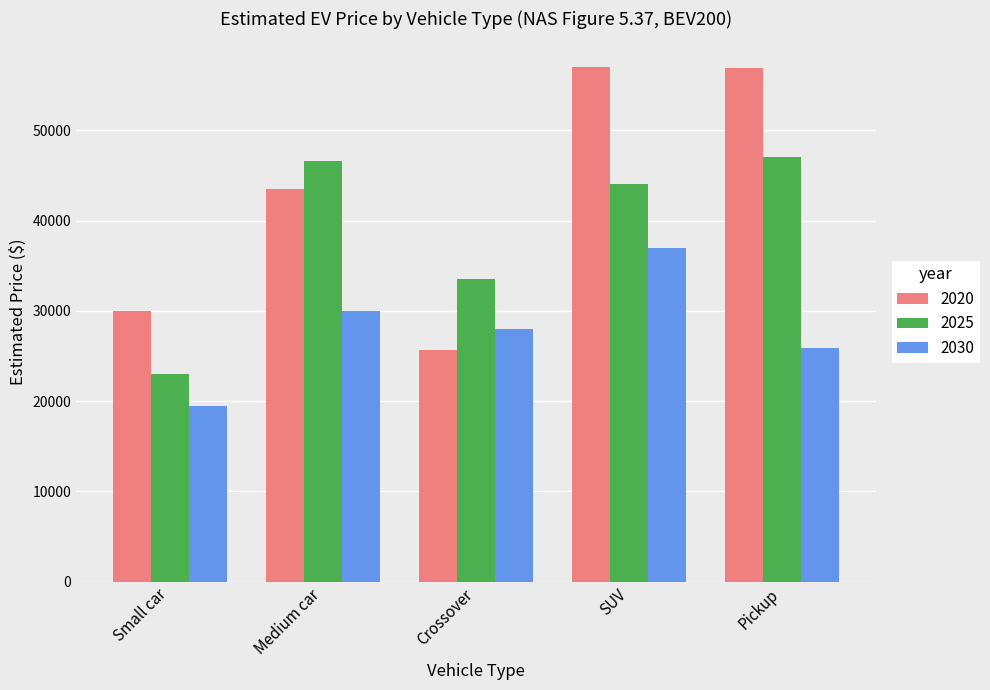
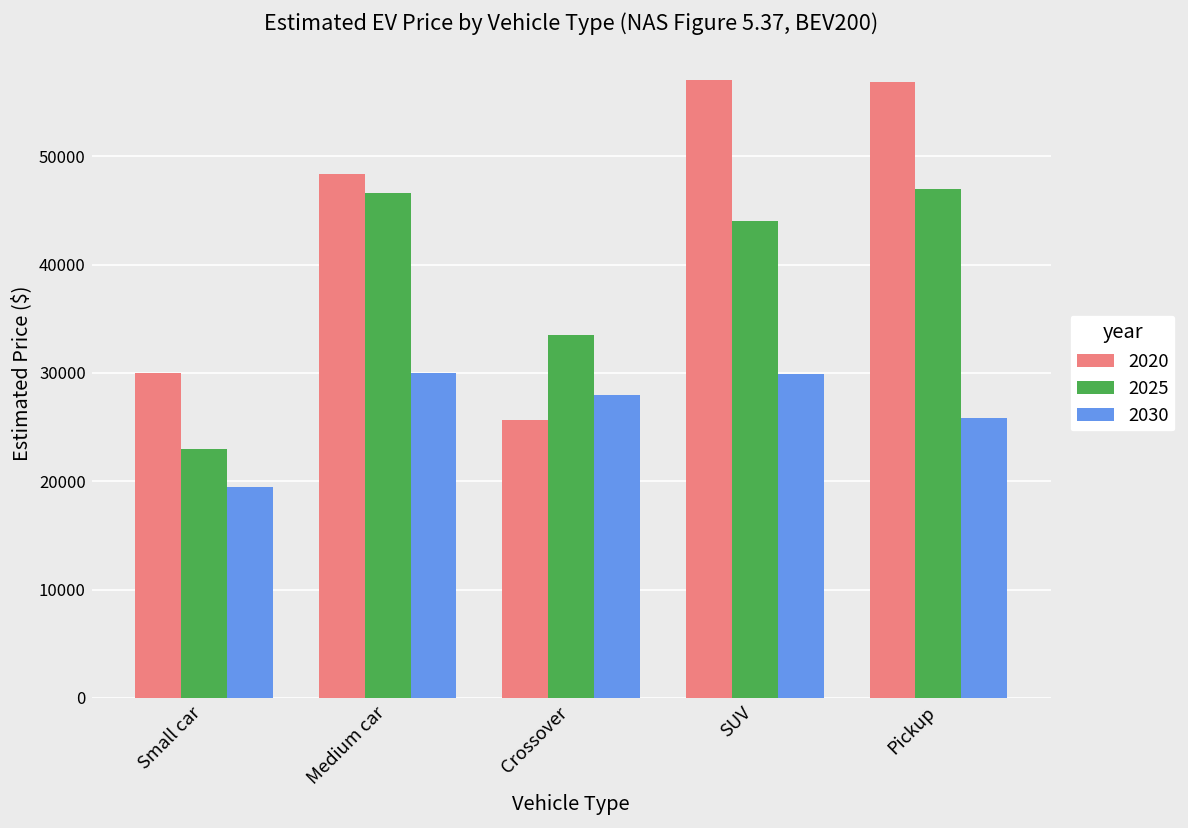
2020, Medium car: 44000 -> 48000
2030, SUV: 37000 -> 30000
